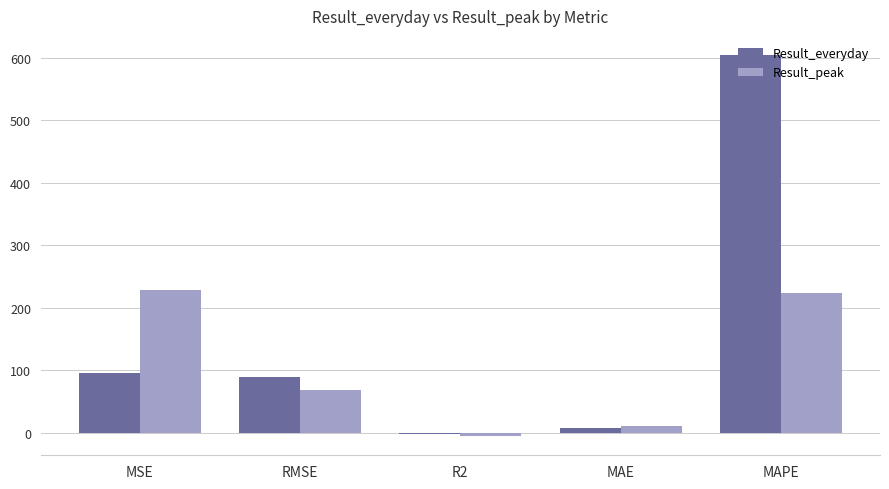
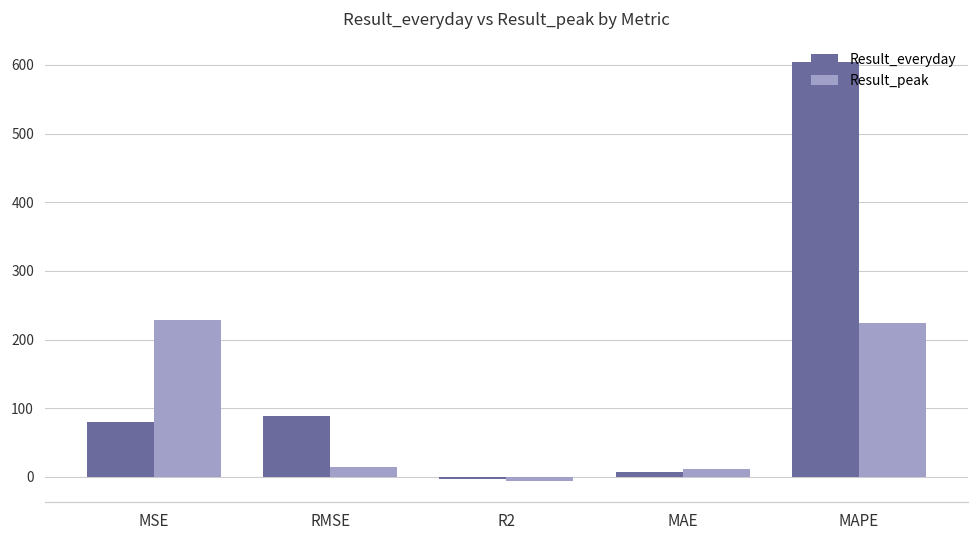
Result_everyday, MSE: 90 -> 80
Result_peak, RMSE: 70 -> 10
